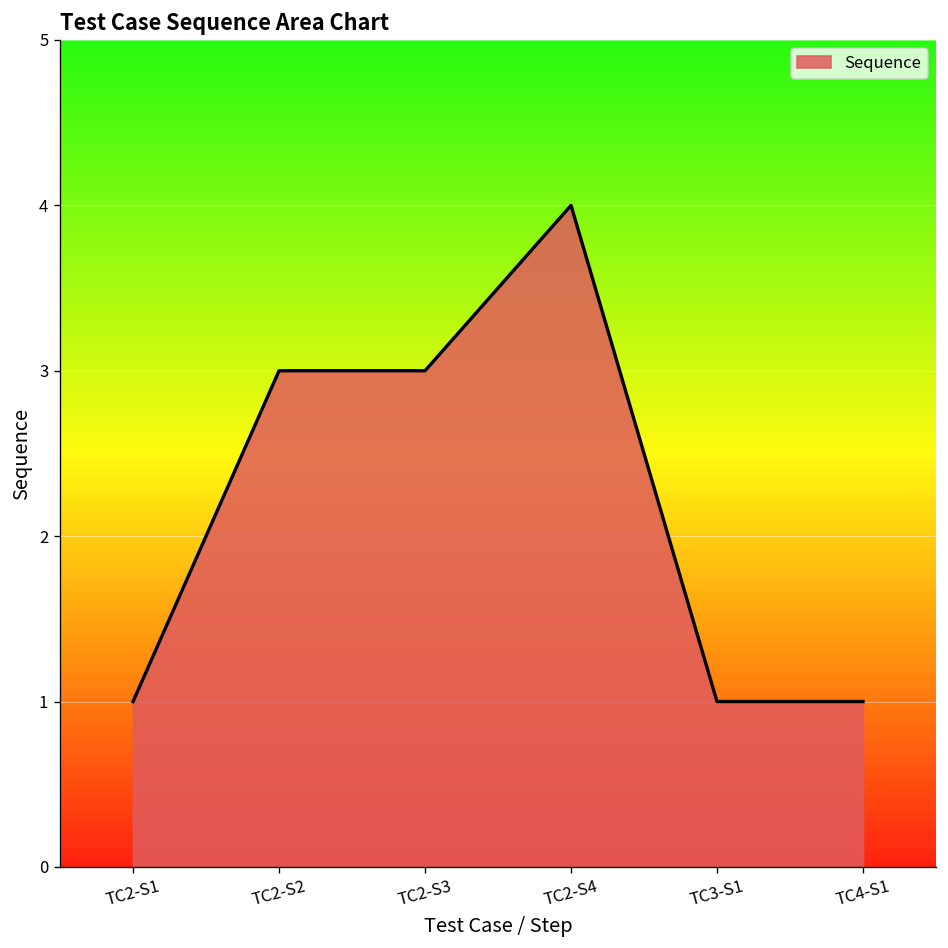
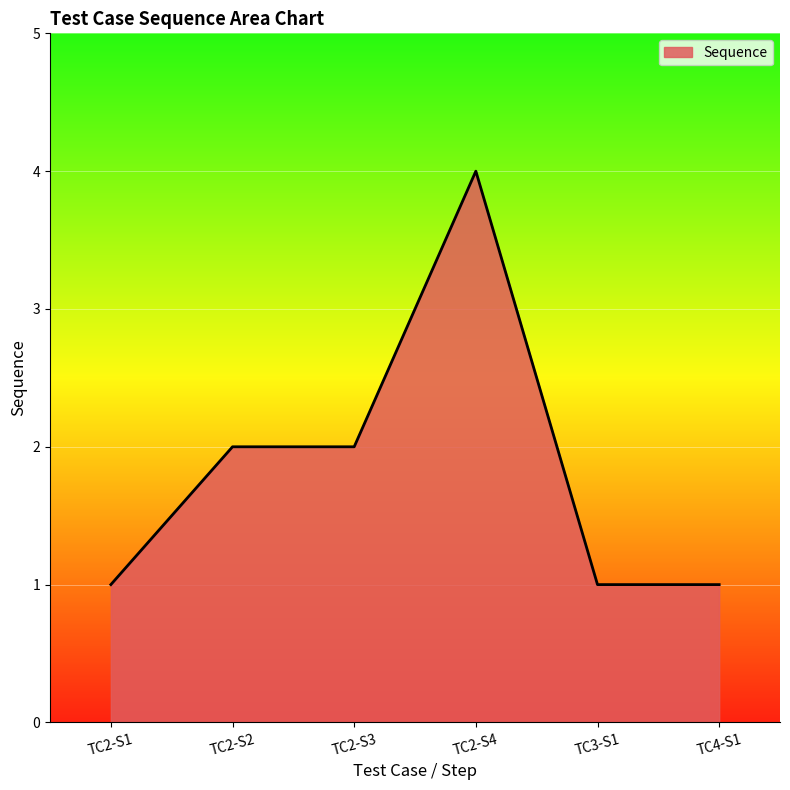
TC2-S2: 3 -> 2
TC2-S3: 3 -> 2
